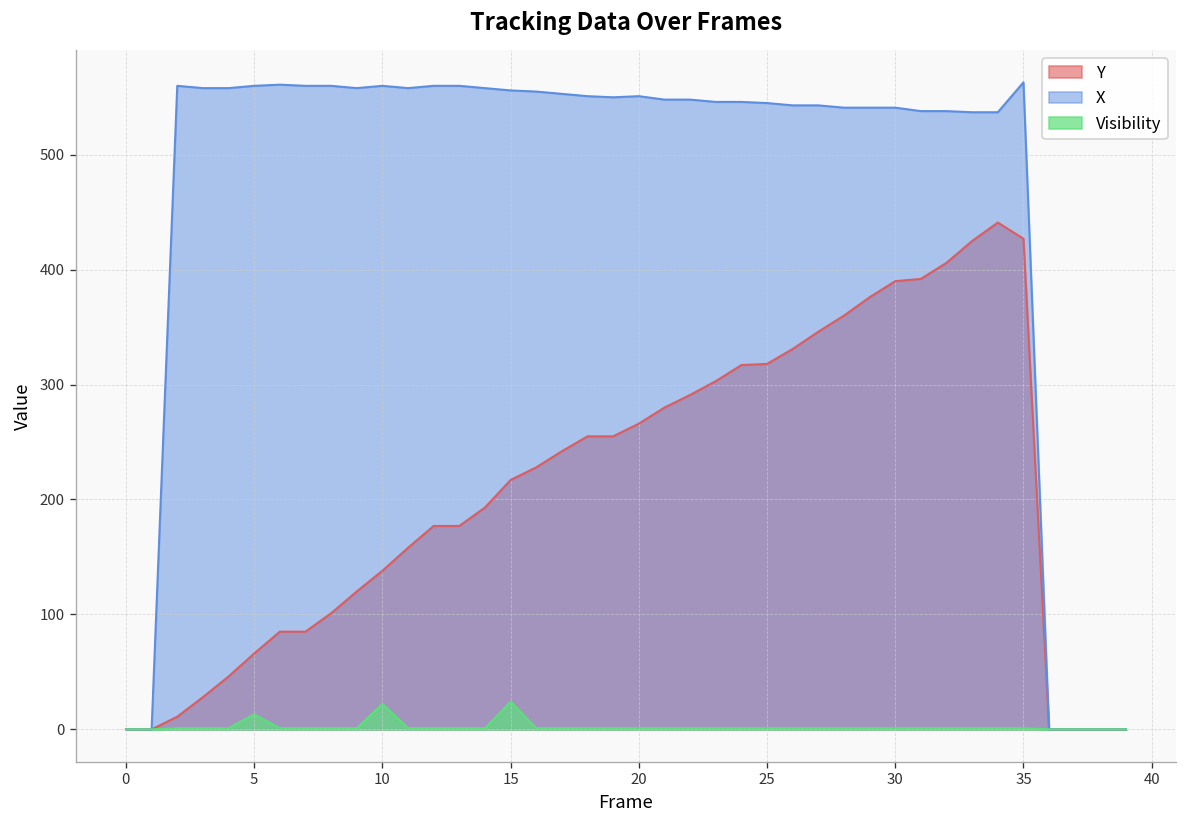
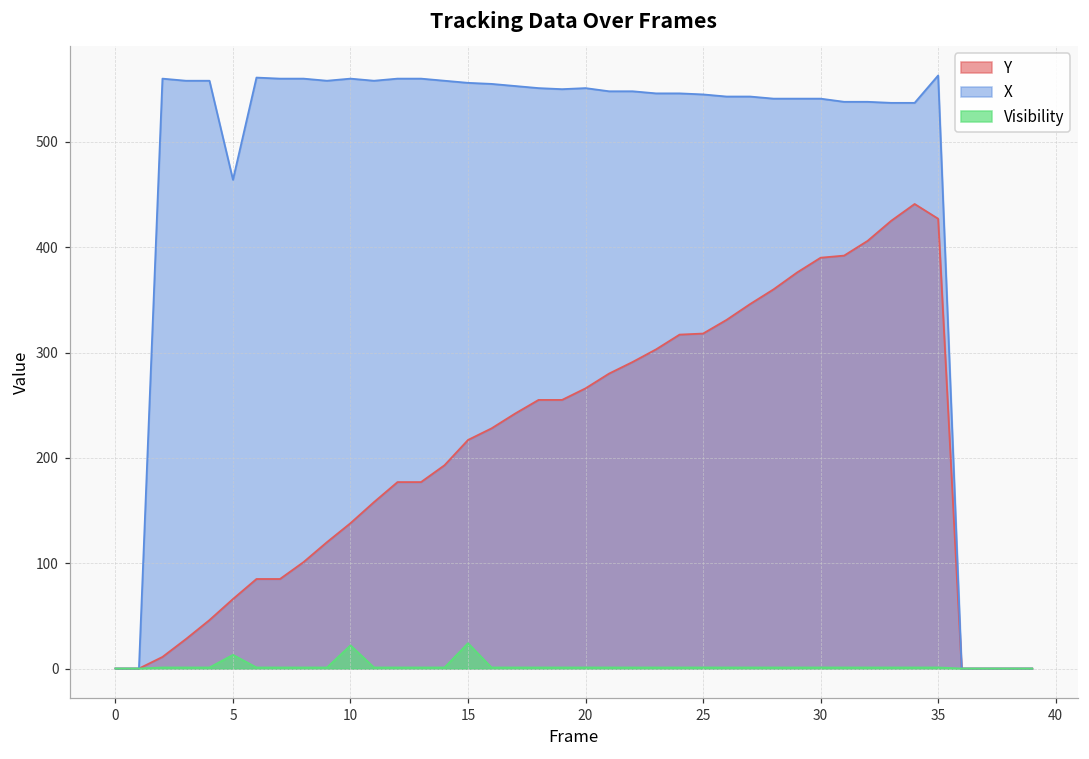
X, 5: 560 -> 460
